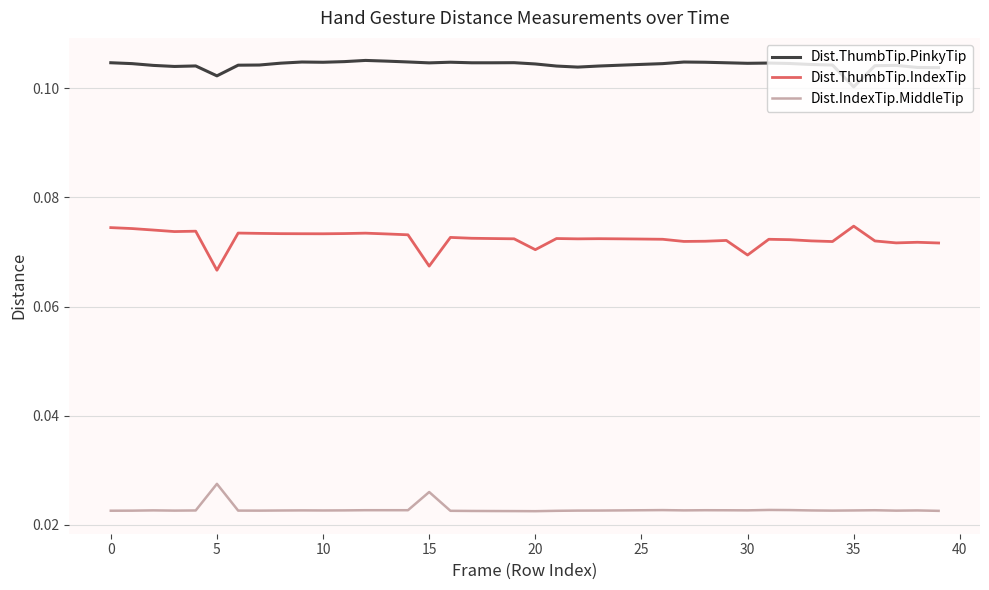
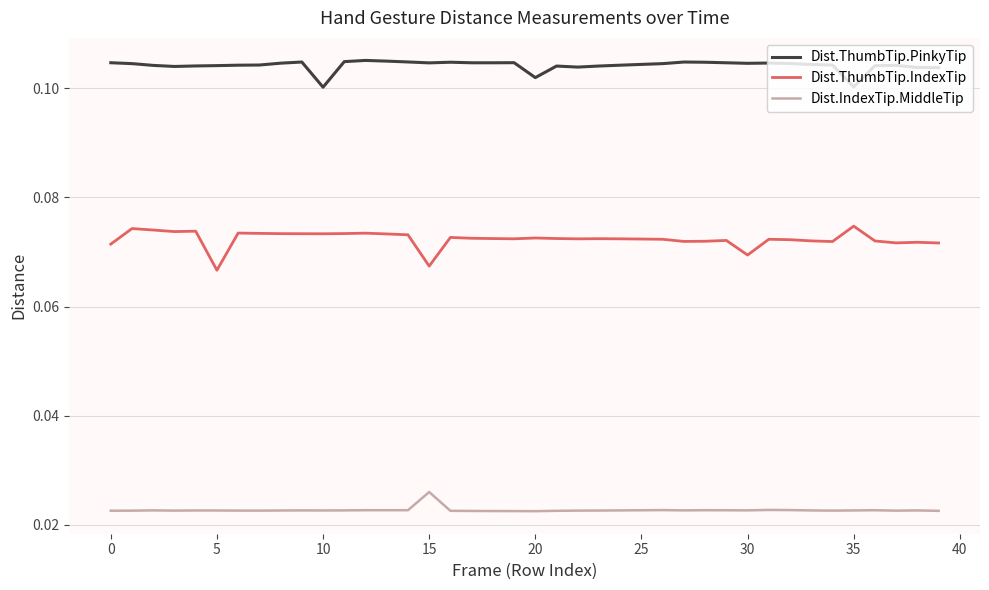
Dist.ThumbTip.IndexTip, 0: 0.074 -> 0.071
Dist.ThumbTip.PinkyTip, 5: 0.102 -> 0.104
Dist.IndexTip.MiddleTip, 5: 0.027 -> 0.023
Dist.ThumbTip.PinkyTip, 10: 0.105 -> 0.100
Dist.ThumbTip.PinkyTip, 20: 0.104 -> 0.102
Dist.ThumbTip.IndexTip, 20: 0.070 -> 0.073
